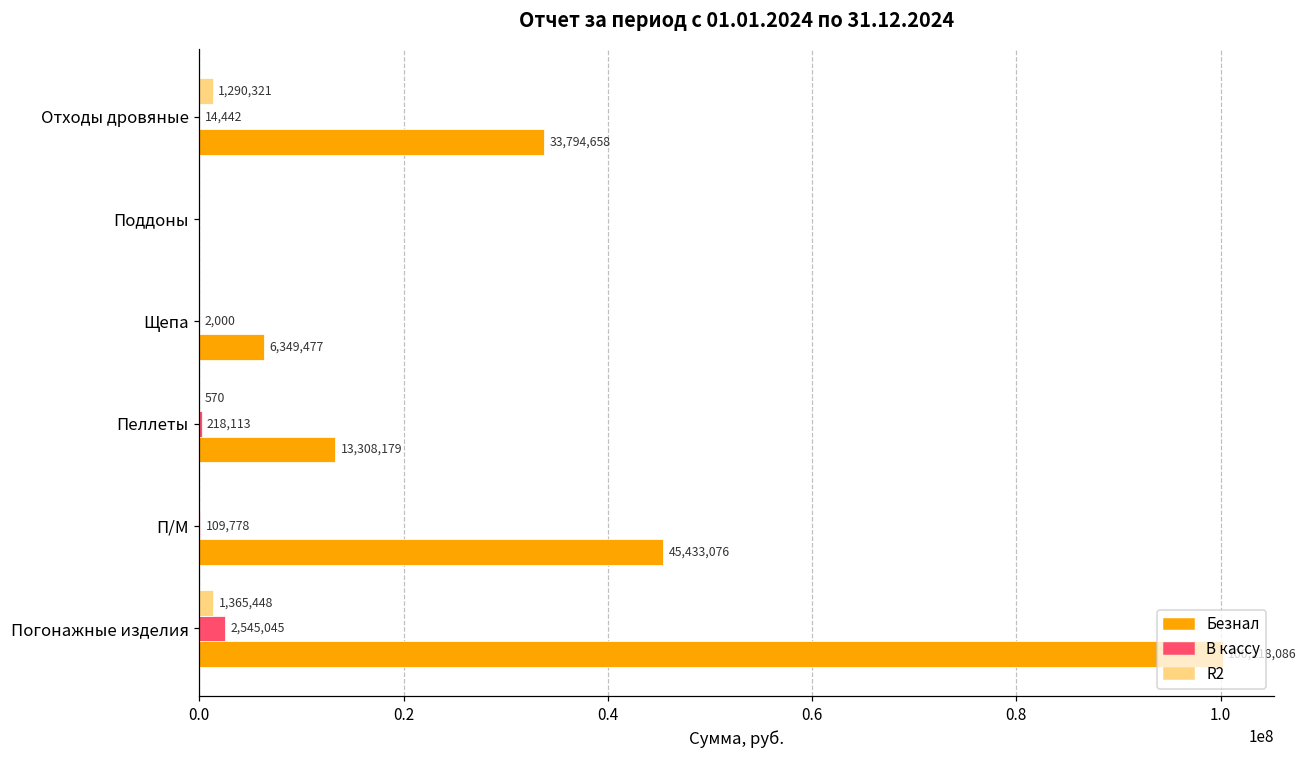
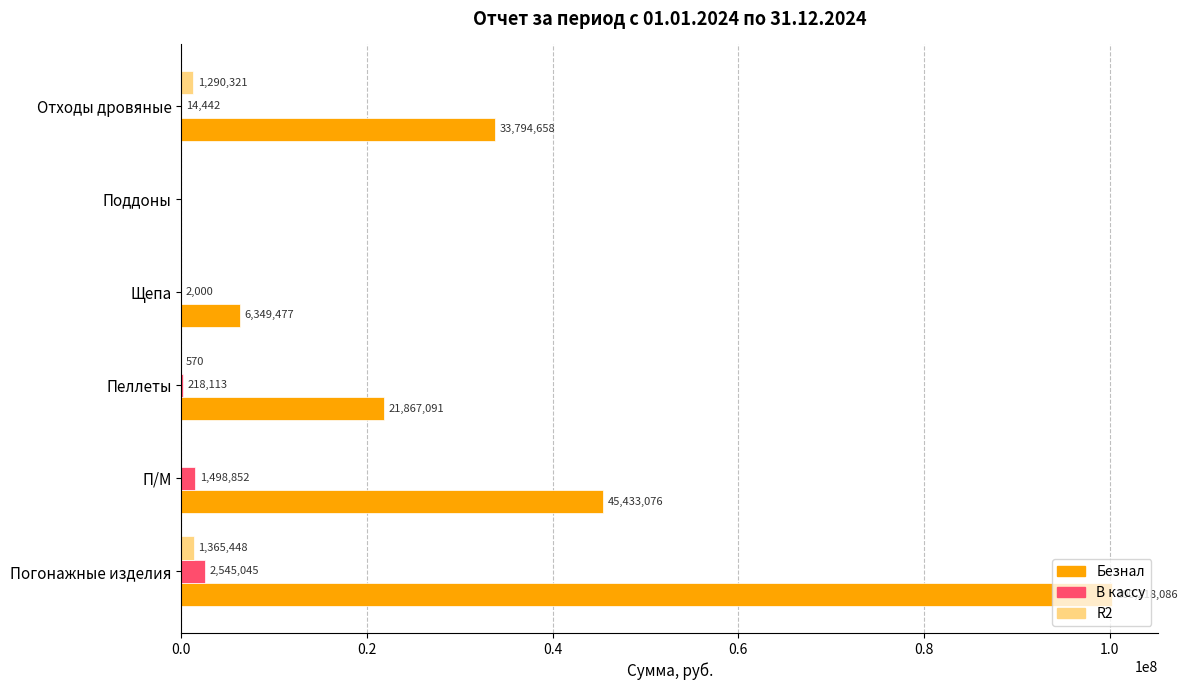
Безнал, Пеллеты: 13,308,179 -> 21,867,091
В кассу, П/М: 109,778 -> 1,498,852
